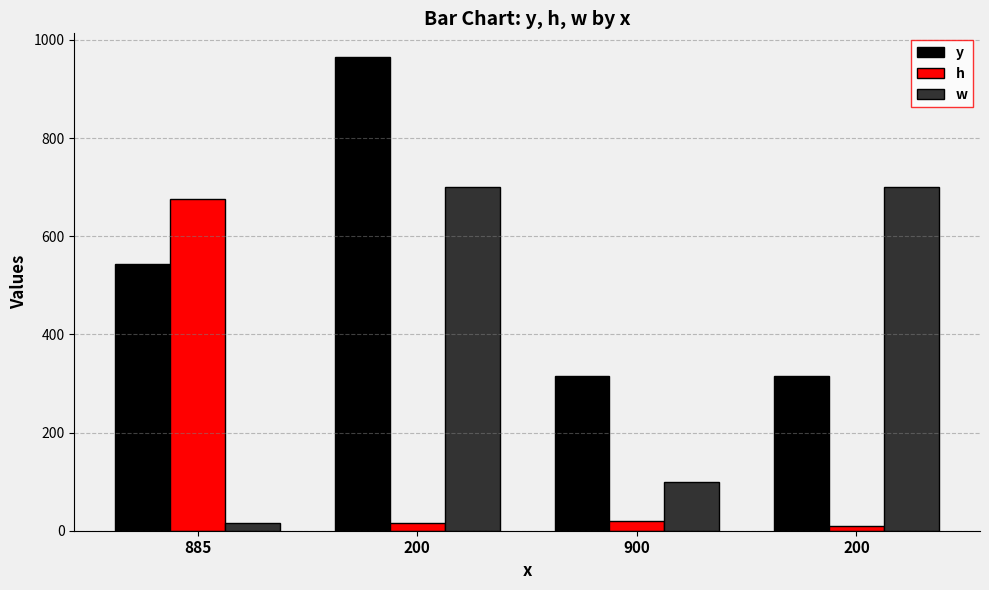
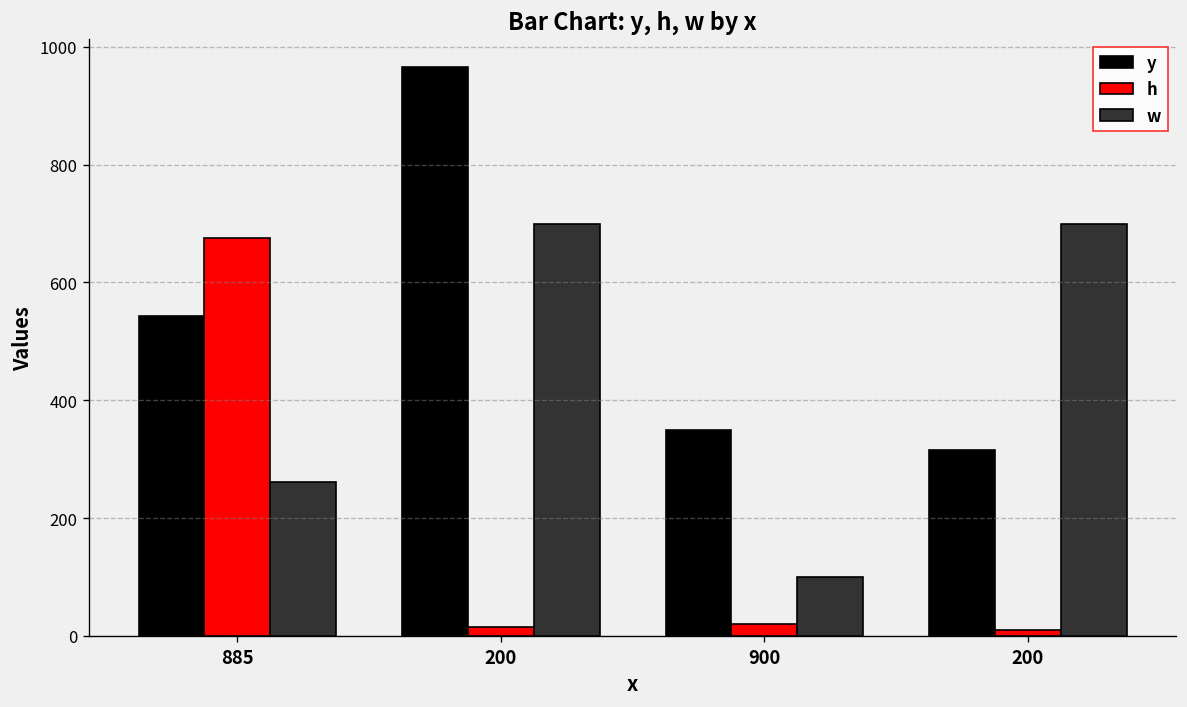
w, 885: 20 -> 260
y, 900: 320 -> 350
